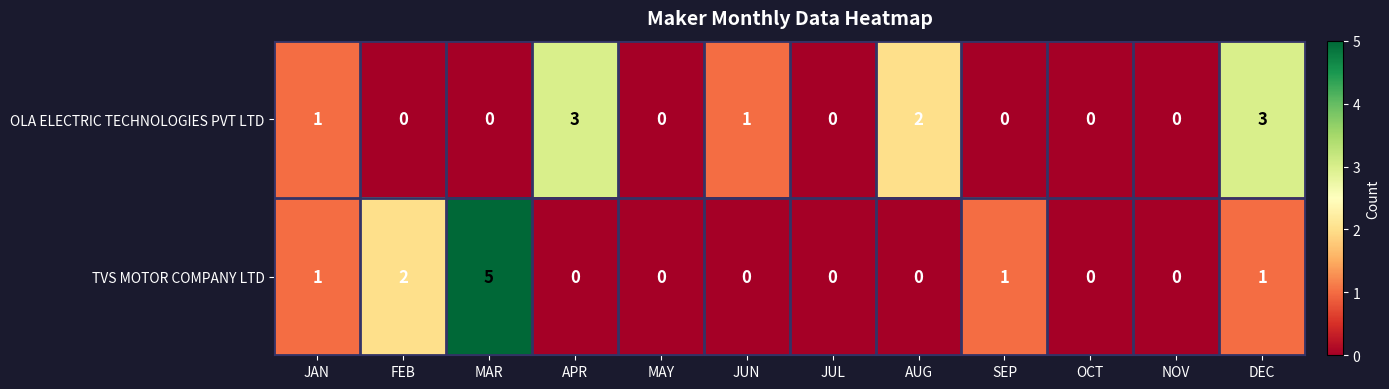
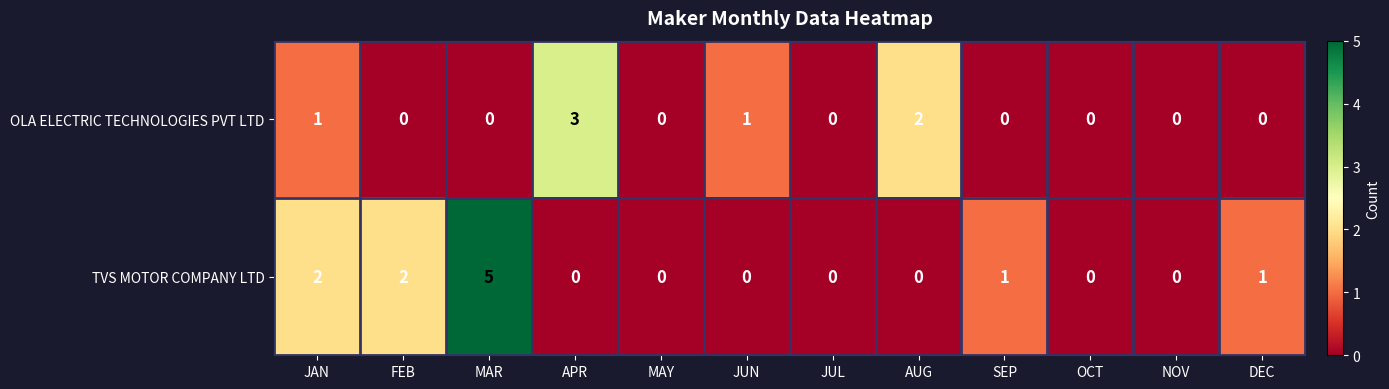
OLA ELECTRIC TECHNOLOGIES PVT LTD, DEC: 3 -> 0
TVS MOTOR COMPANY LTD, JAN: 1 -> 2
